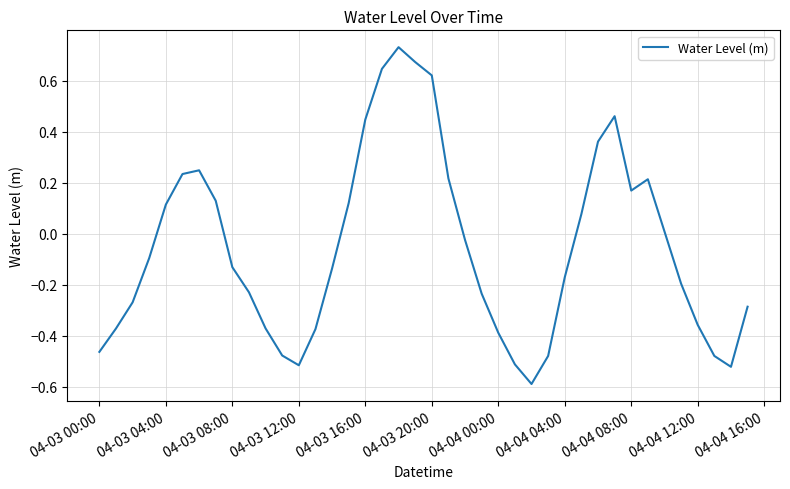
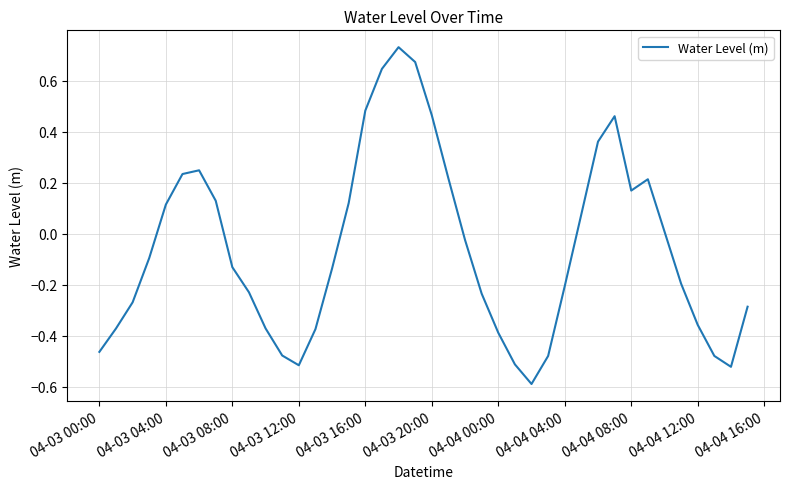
04-03 16:00: 0.45 -> 0.48
04-03 20:00: 0.62 -> 0.46
04-04 04:00: -0.17 -> -0.20
